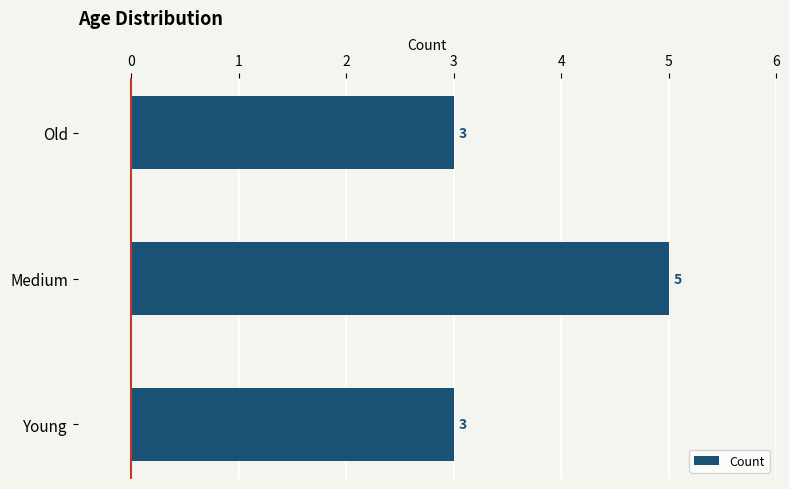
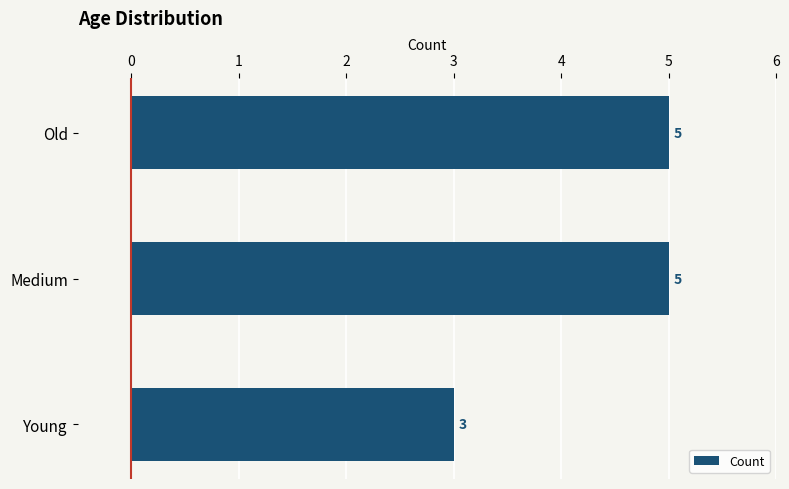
Old: 3 -> 5
